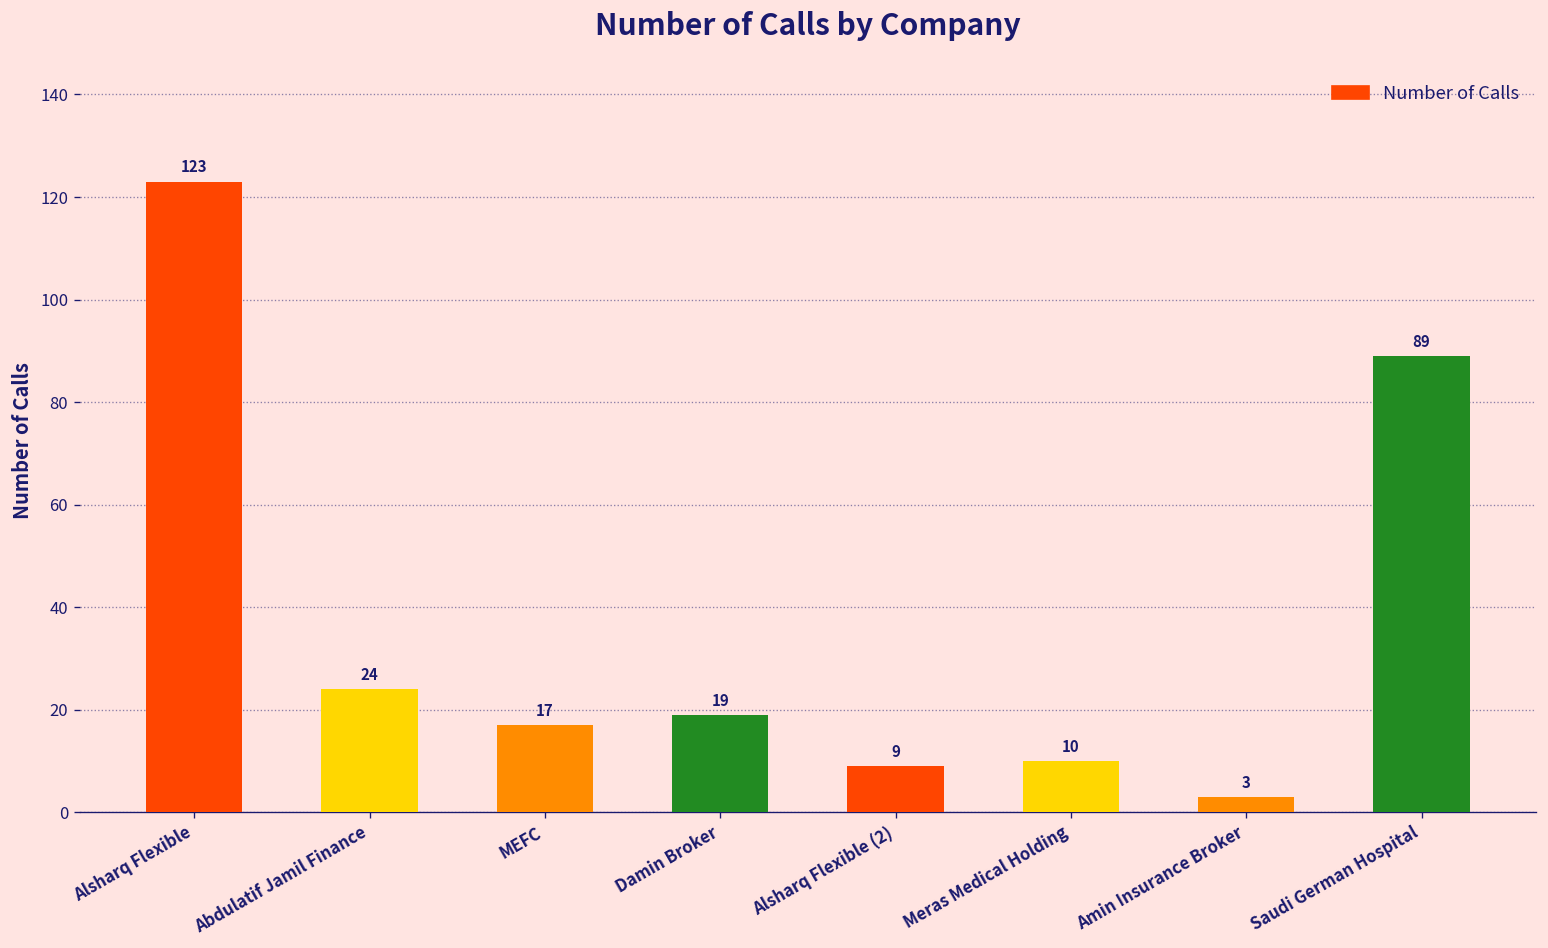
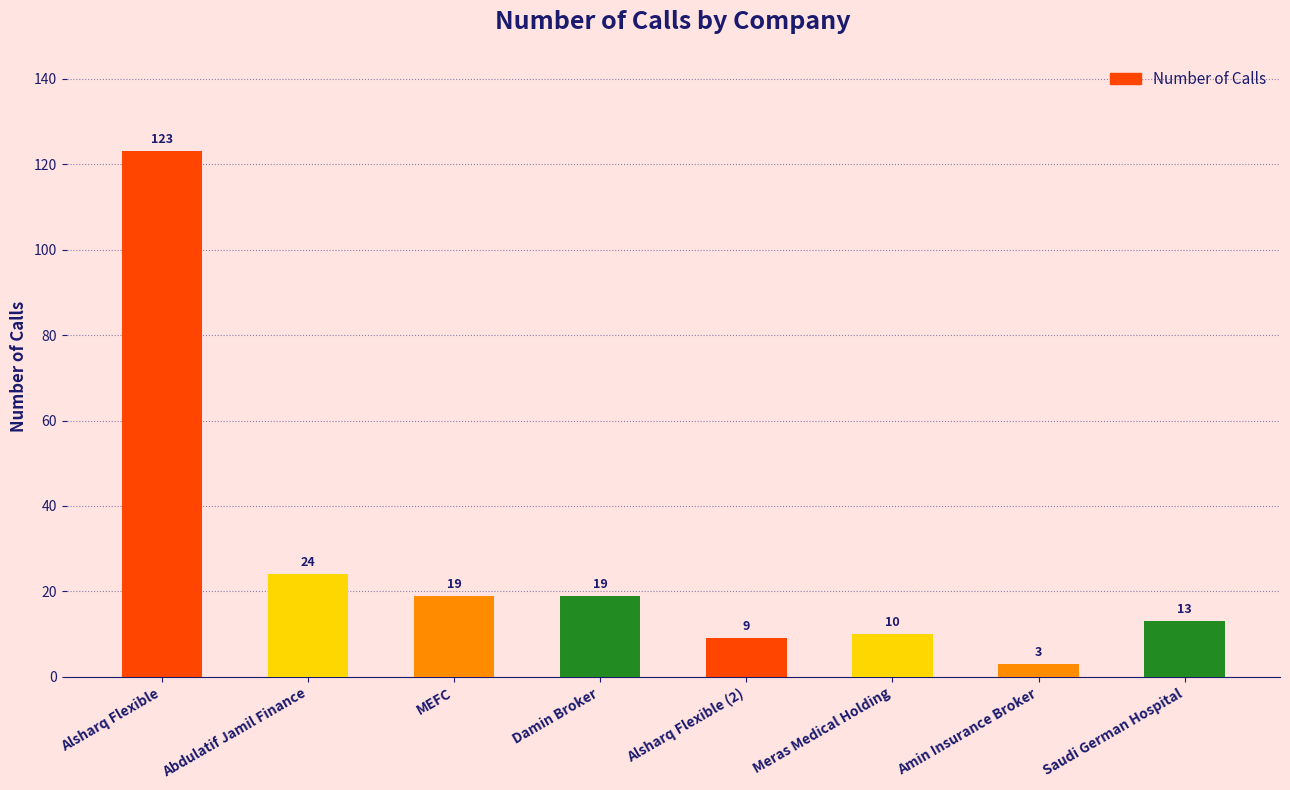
MEFC: 17 -> 19
Saudi German Hospital: 89 -> 13
